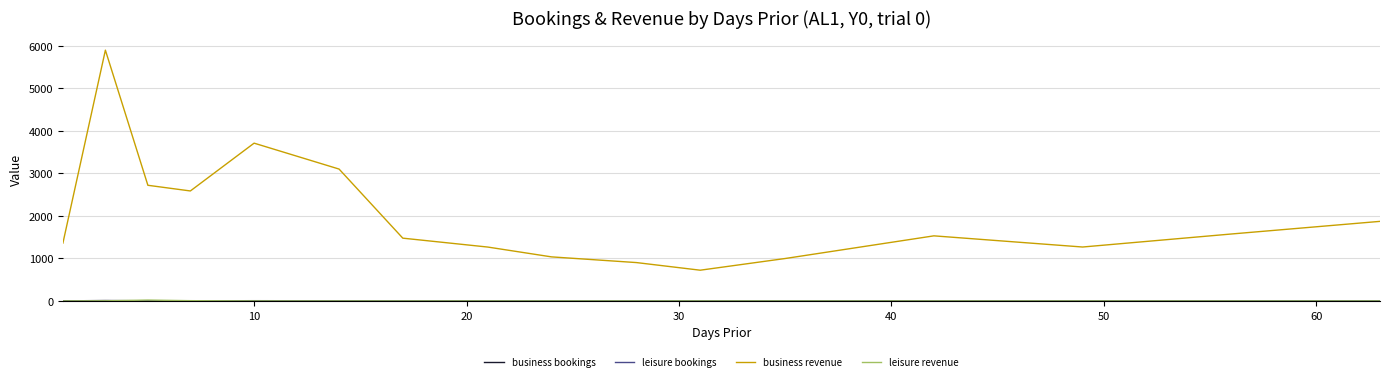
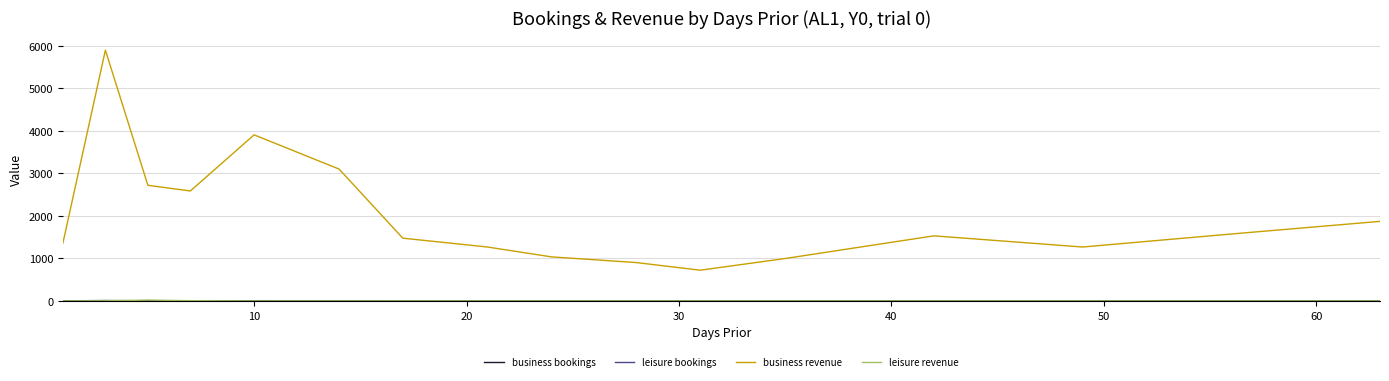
business revenue, 10: 3700 -> 3900
